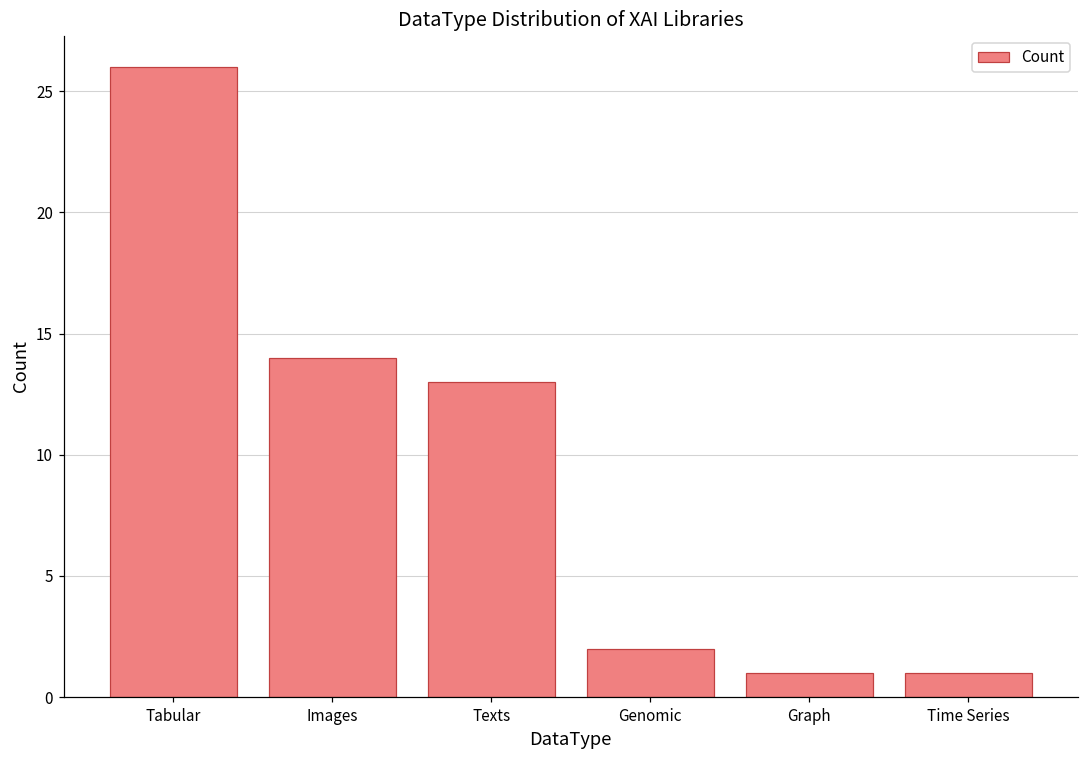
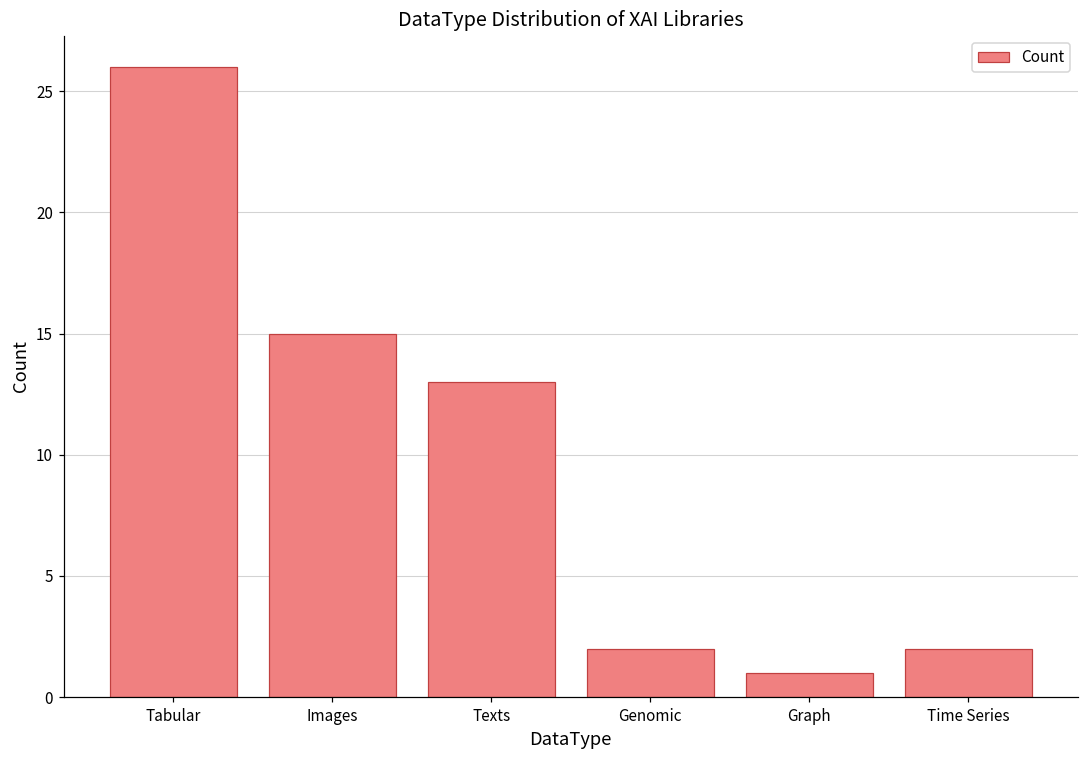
Images: 14 -> 15
Time Series: 1 -> 2
